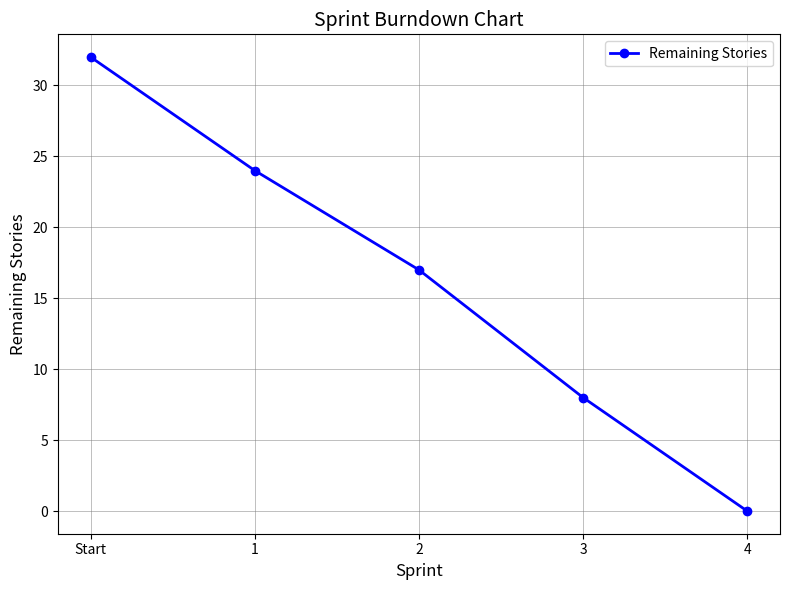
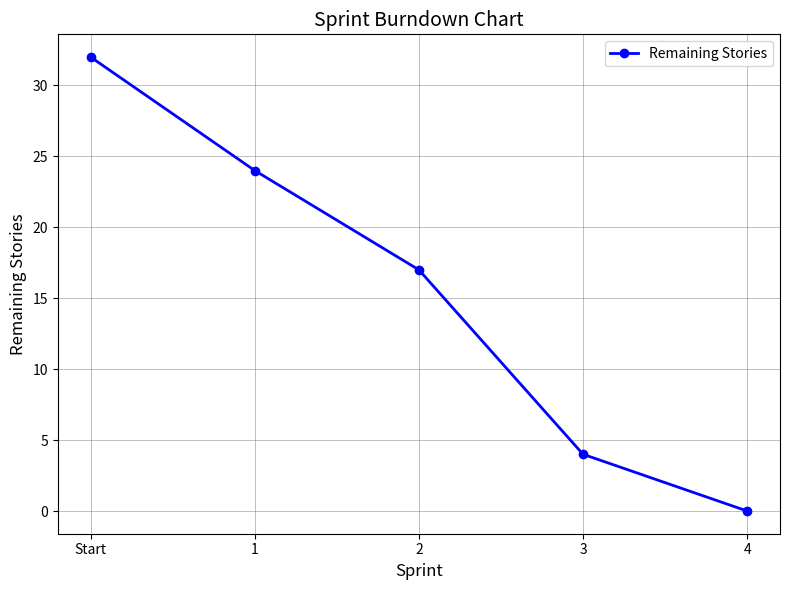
3: 8 -> 4
